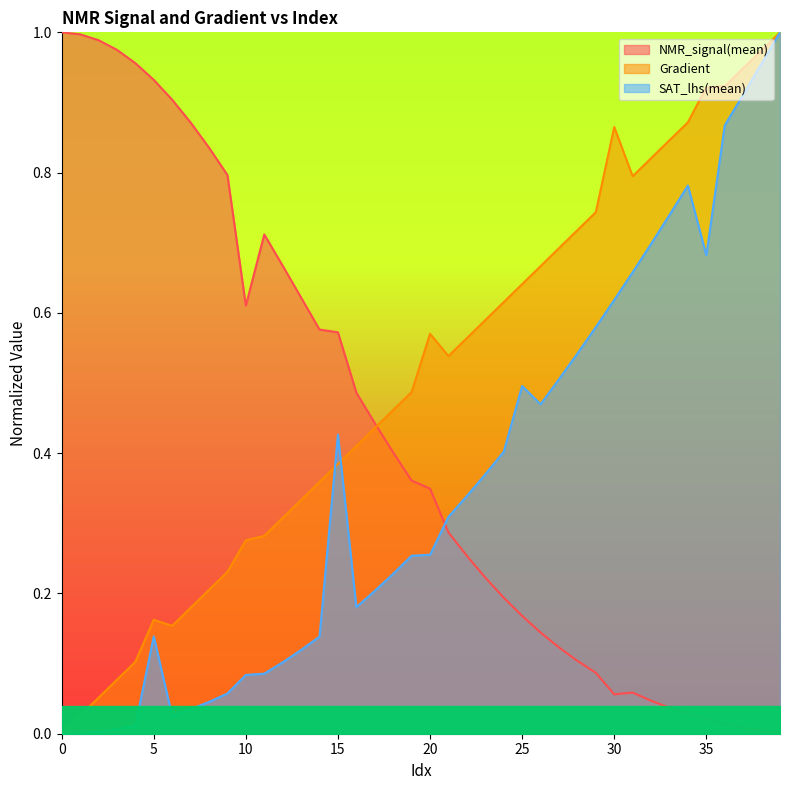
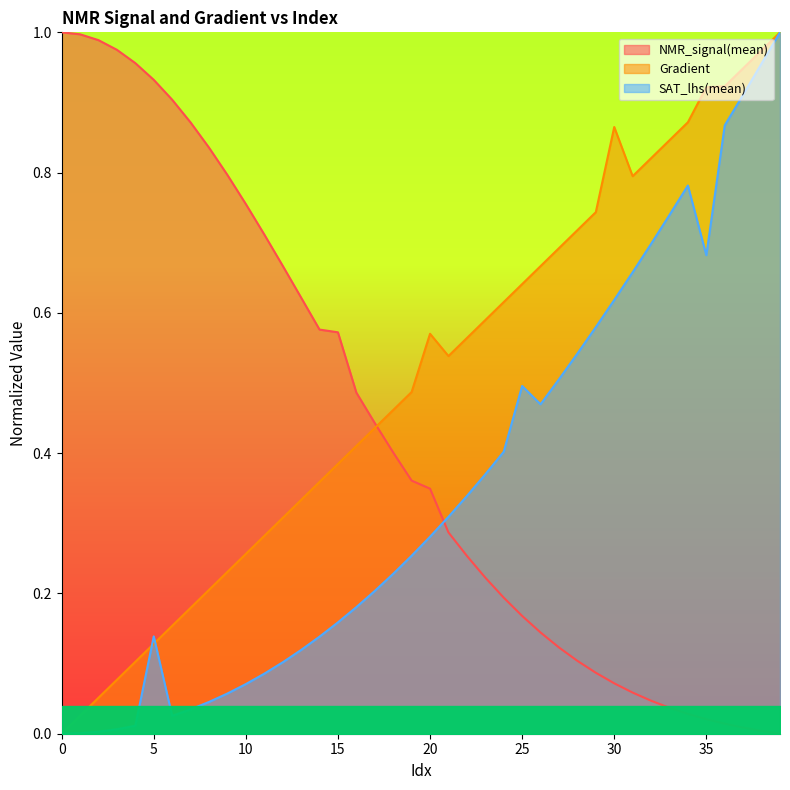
Gradient, 5: 0.16 -> 0.13
NMR_signal(mean), 10: 0.61 -> 0.76
Gradient, 10: 0.28 -> 0.26
SAT_lhs(mean), 10: 0.08 -> 0.07
SAT_lhs(mean), 15: 0.43 -> 0.16
SAT_lhs(mean), 20: 0.26 -> 0.28
NMR_signal(mean), 30: 0.06 -> 0.07
